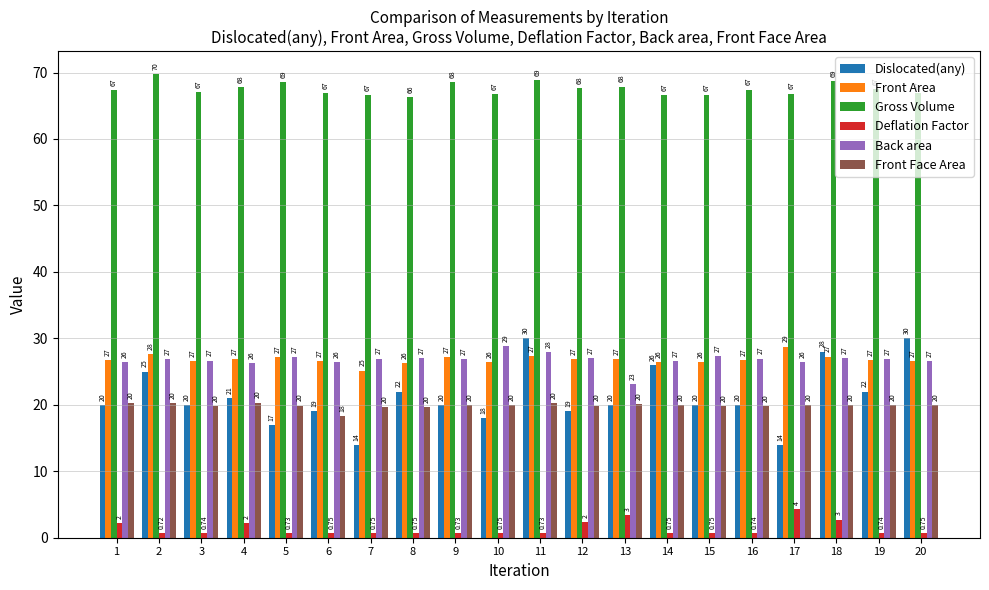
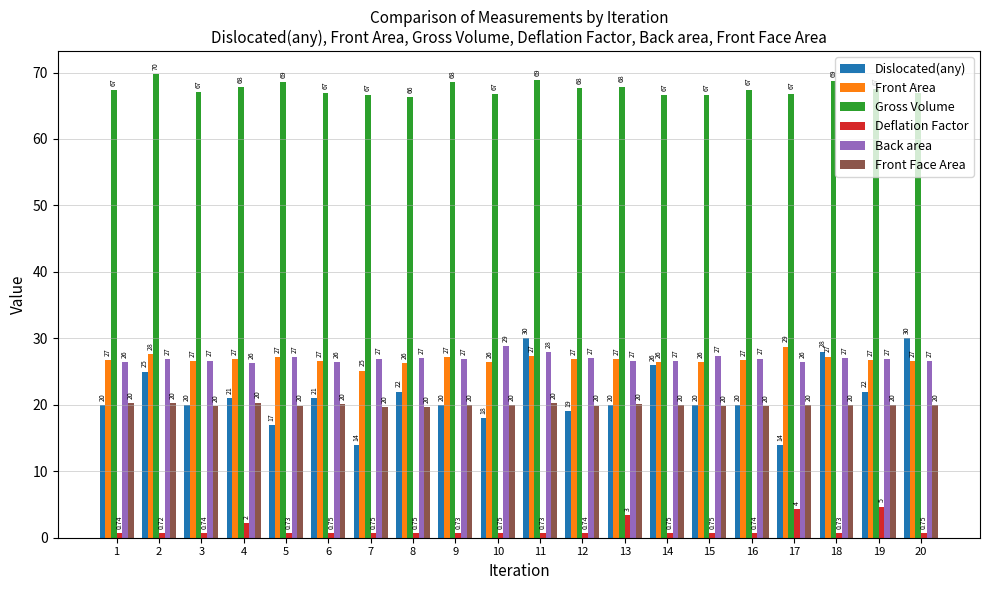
Deflation Factor, 1: 2 -> 0.74
Dislocated(any), 6: 19 -> 21
Front Face Area, 6: 18 -> 20
Deflation Factor, 12: 2 -> 0.74
Back area, 13: 23 -> 27
Deflation Factor, 18: 3 -> 0.73
Deflation Factor, 19: 0.74 -> 5
